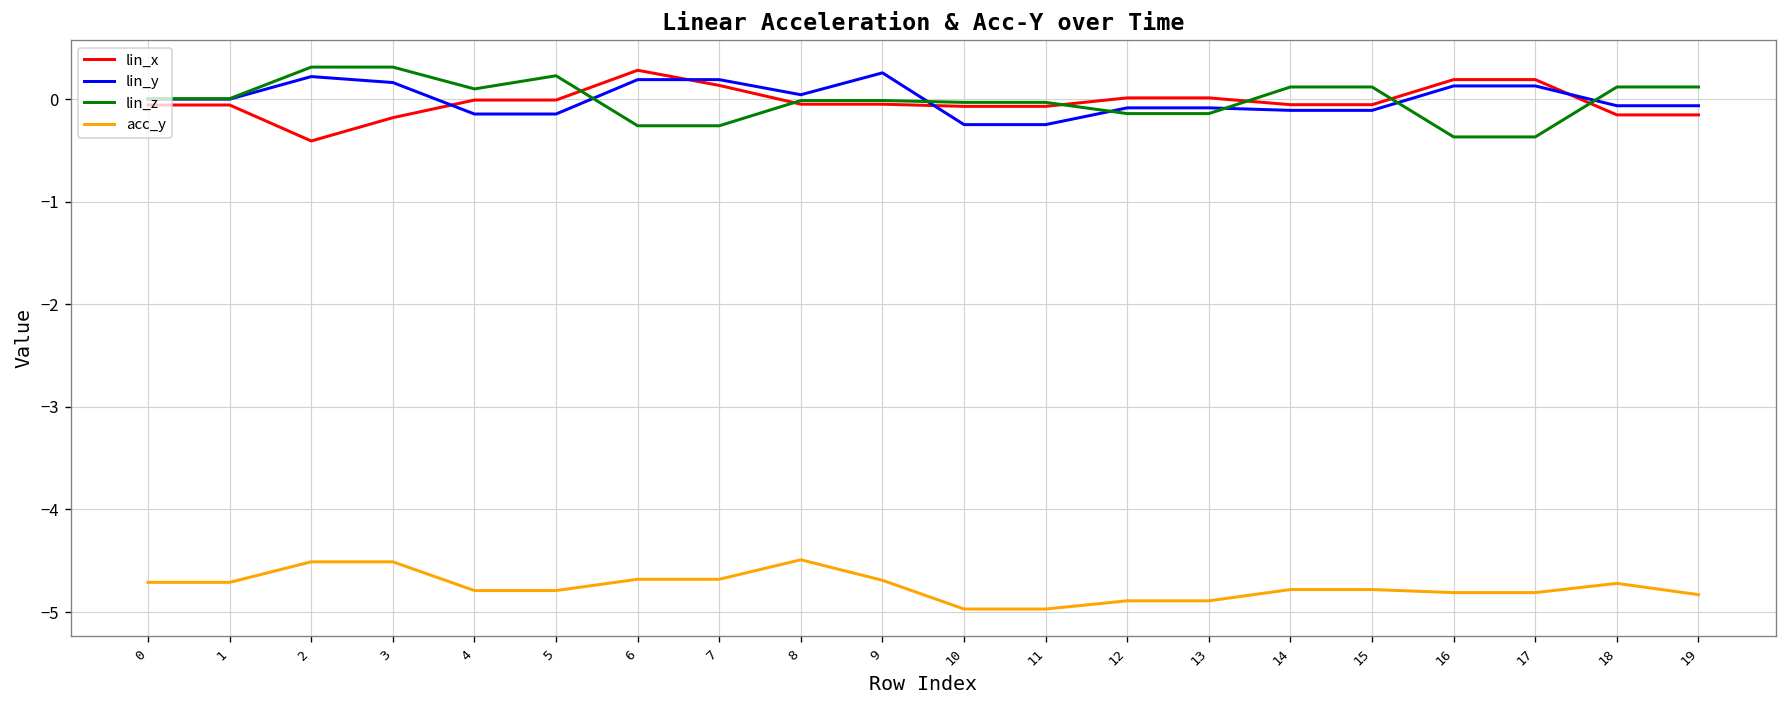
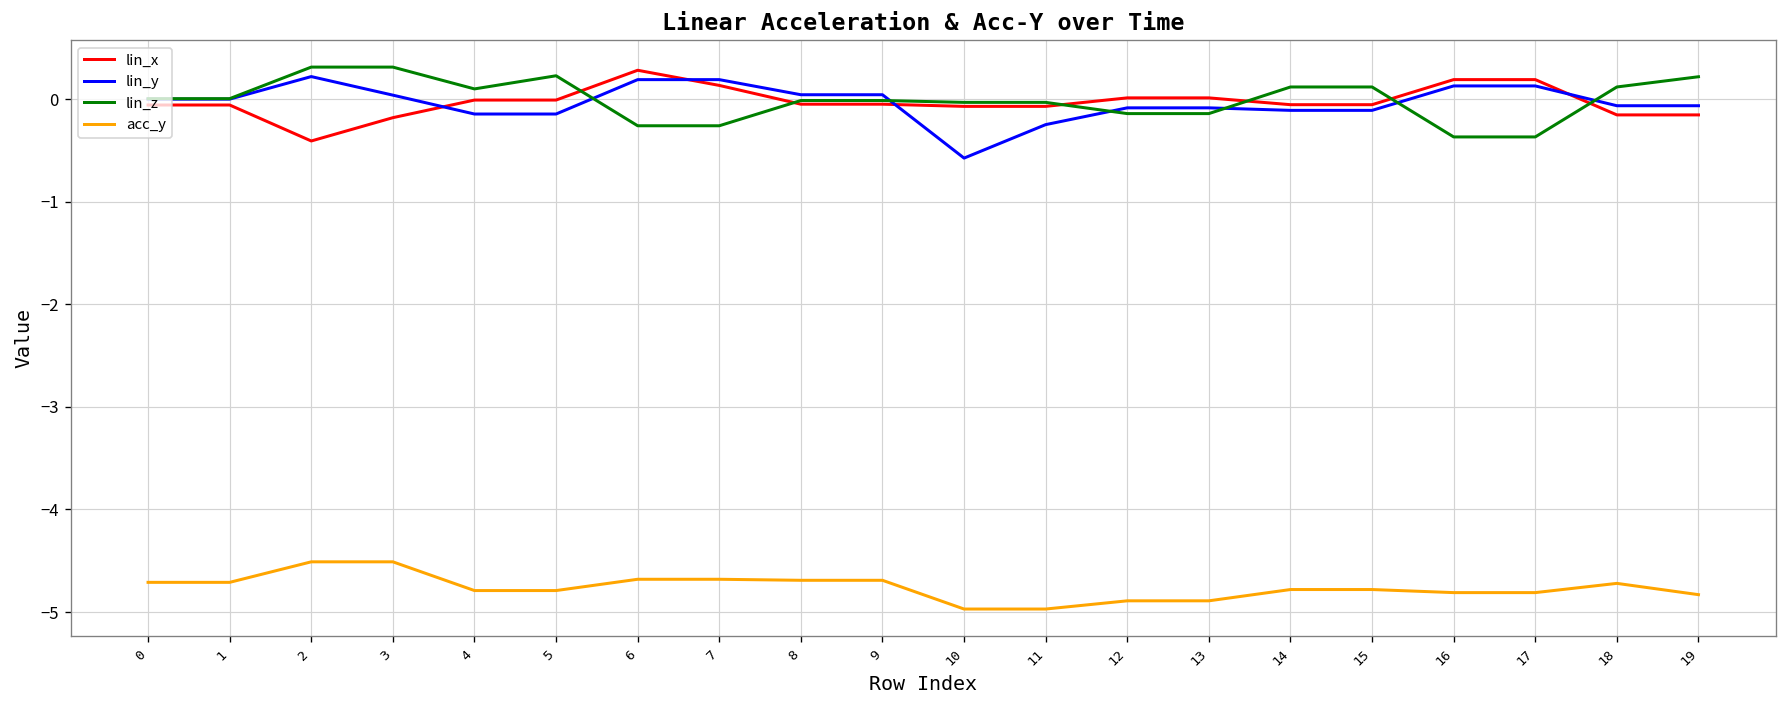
lin_y, 3: 0.2 -> 0.0
acc_y, 8: -4.5 -> -4.7
lin_y, 9: 0.3 -> 0.0
lin_y, 10: -0.2 -> -0.6
lin_z, 19: 0.1 -> 0.2
